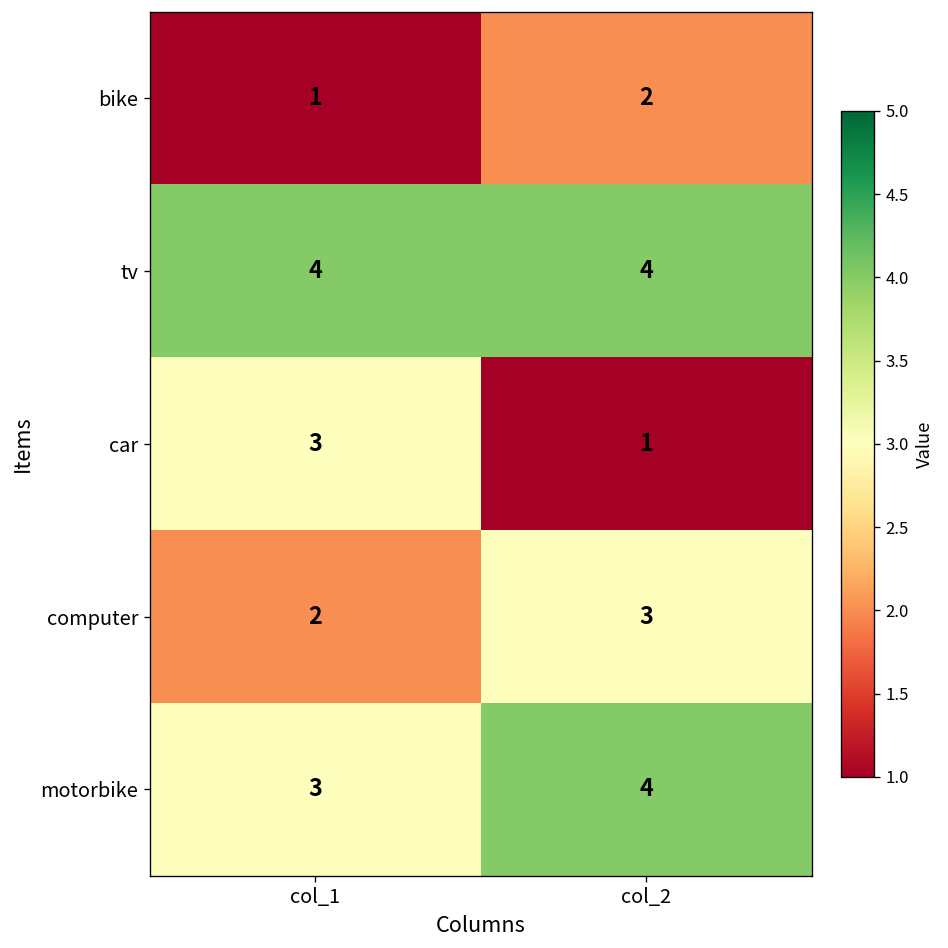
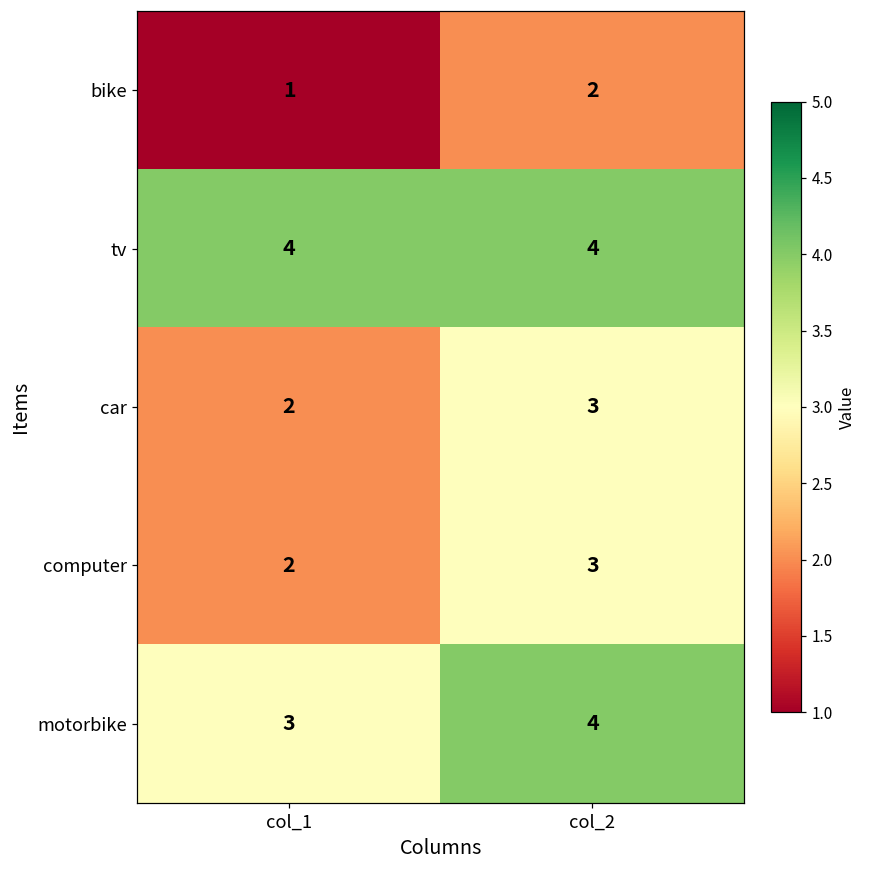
car, col_1: 3 -> 2
car, col_2: 1 -> 3
